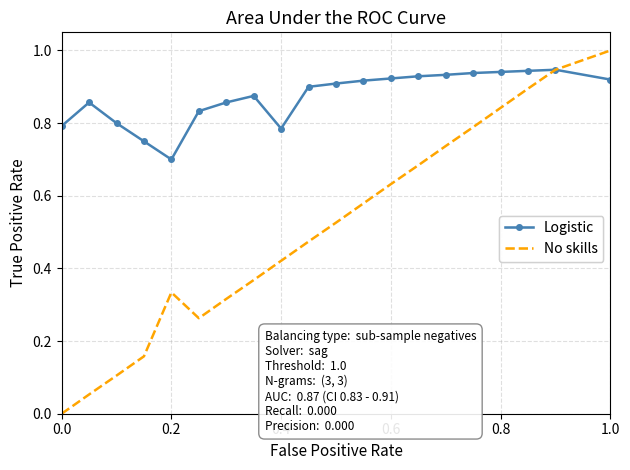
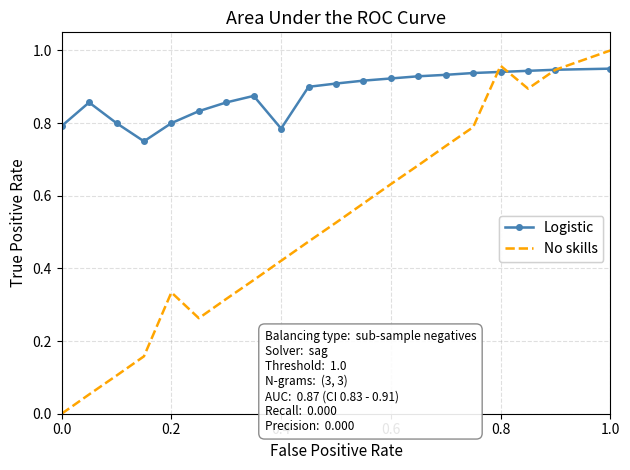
Logistic, 0.2: 0.7 -> 0.8
No skills, 0.8: 0.84 -> 0.96
Logistic, 1.0: 0.92 -> 0.95
